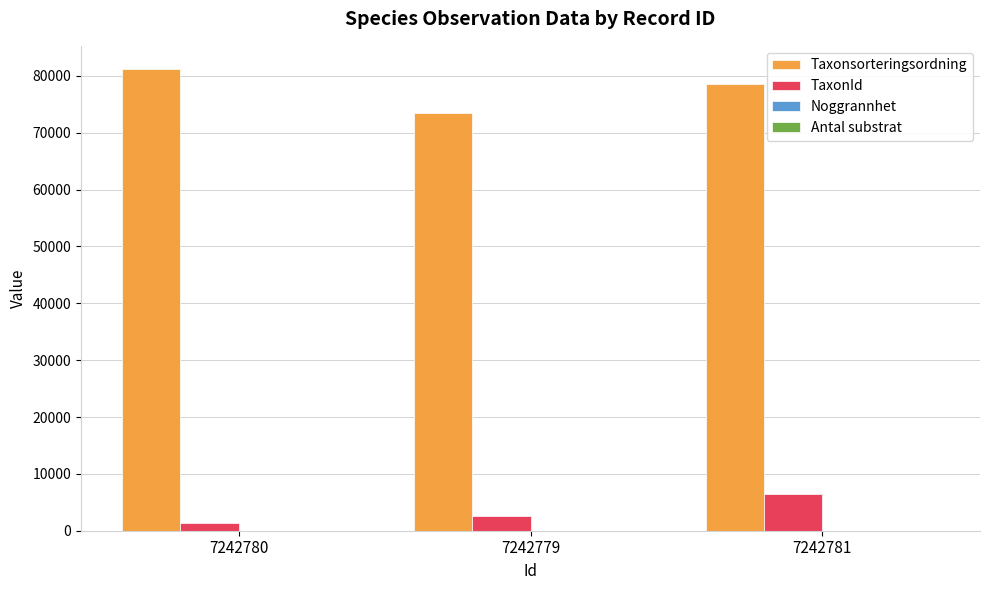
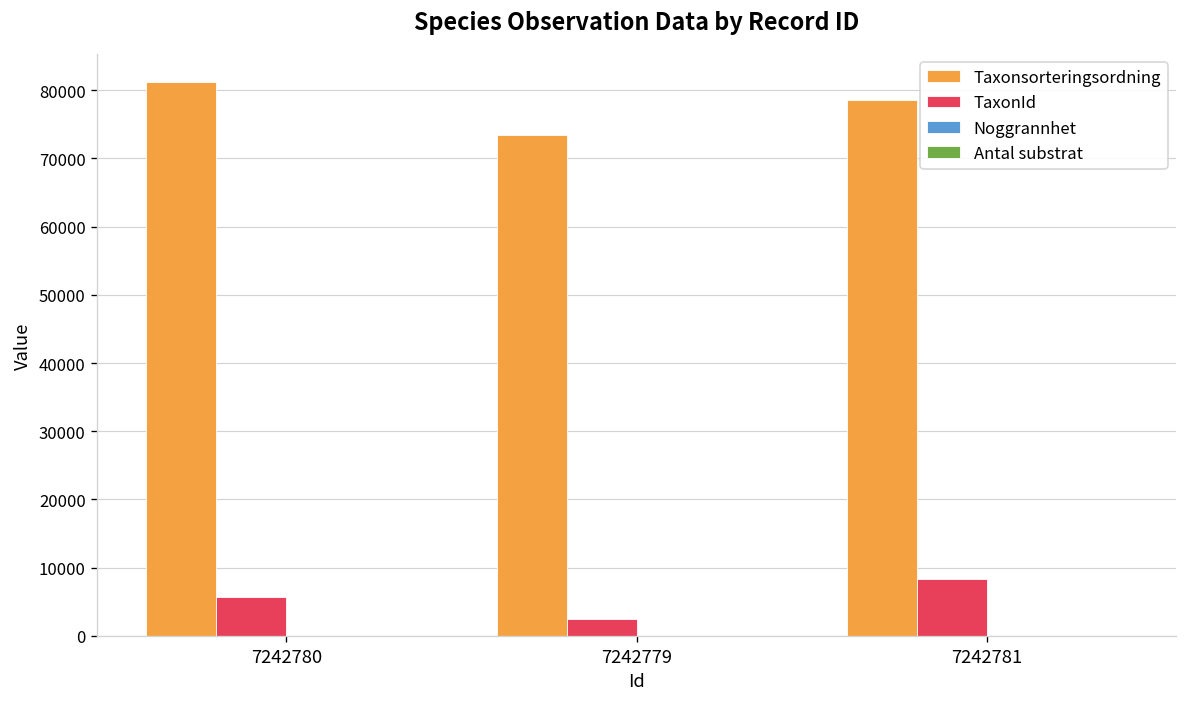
TaxonId, 7242780: 1000 -> 6000
TaxonId, 7242781: 6000 -> 8000
